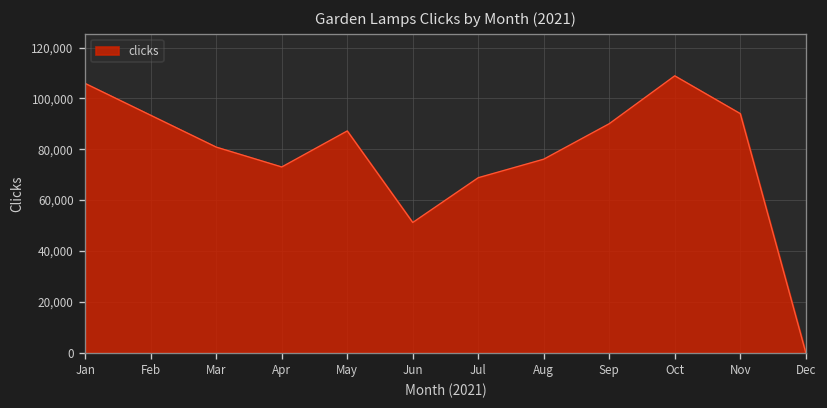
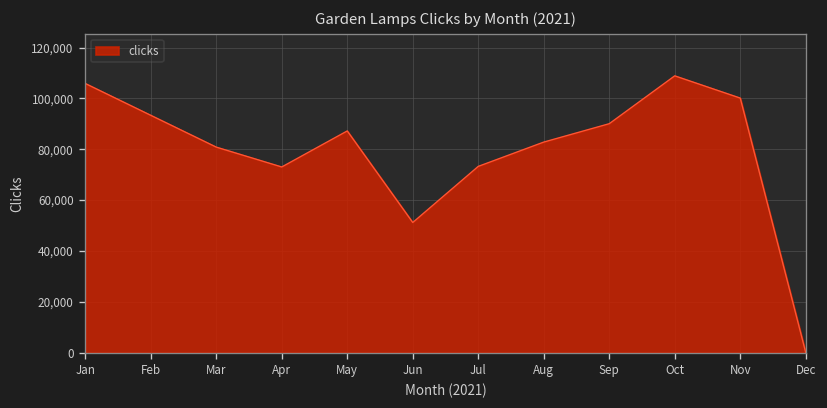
Jul: 69,000 -> 73,000
Aug: 76,000 -> 83,000
Nov: 94,000 -> 100,000
